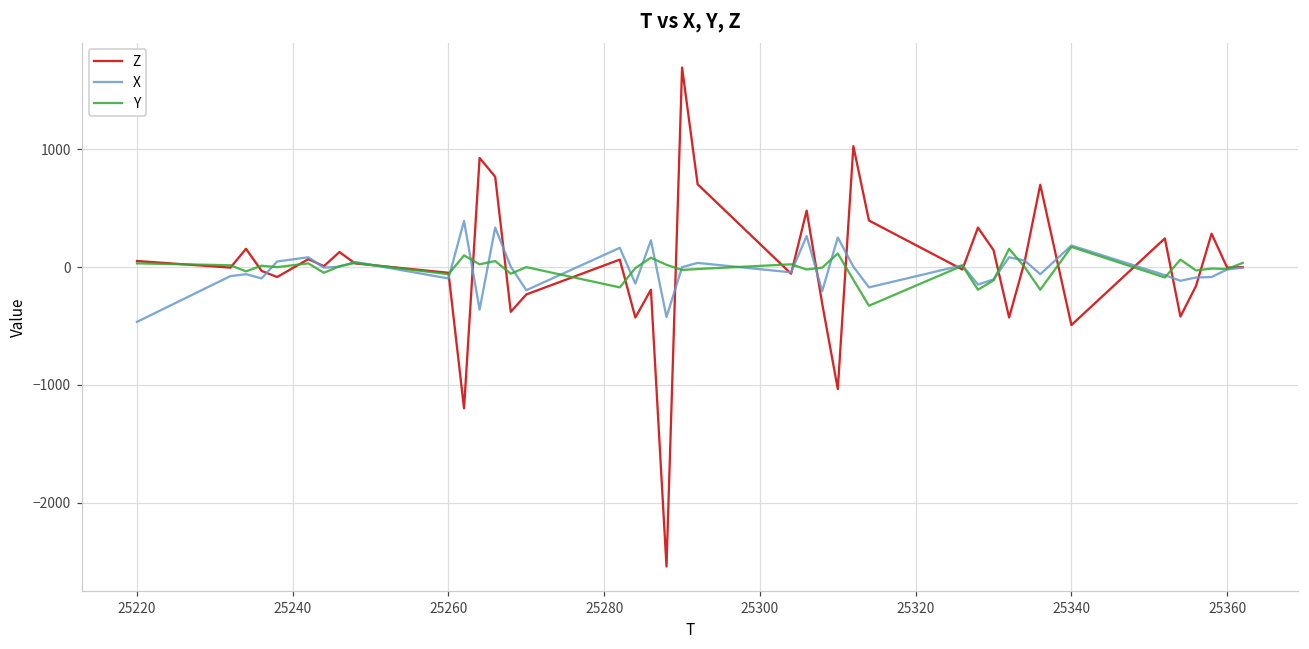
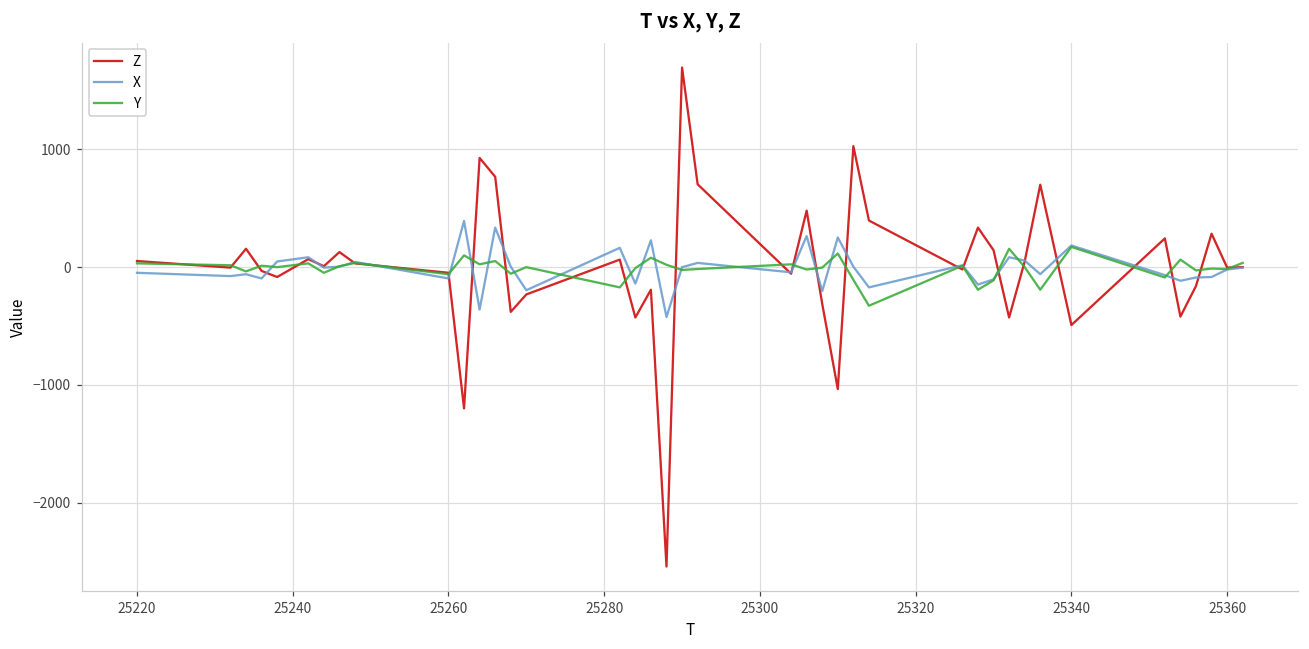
X, 25220: -470 -> -50
